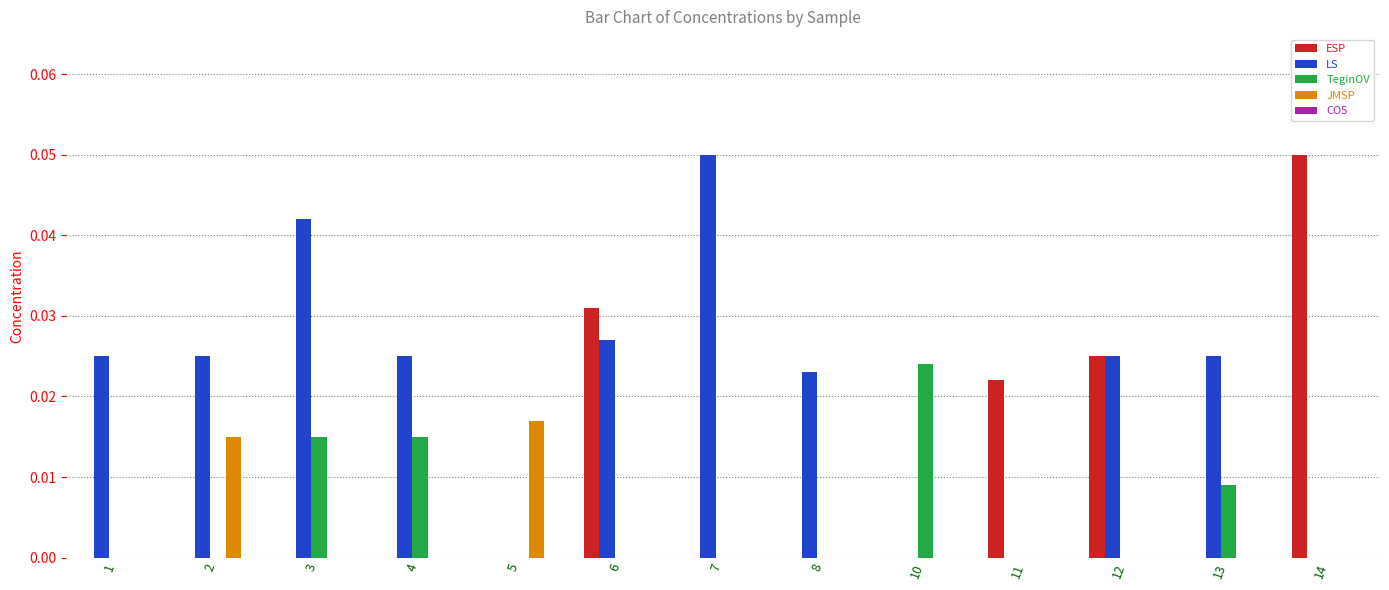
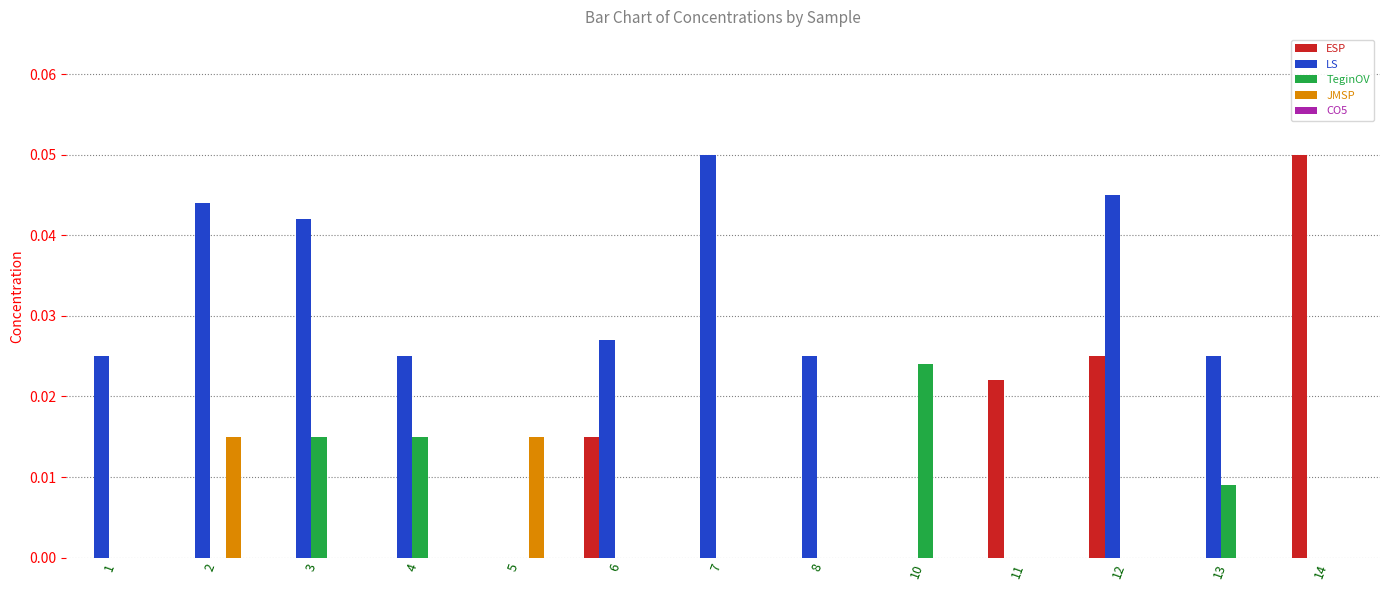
LS, 2: 0.025 -> 0.044
JMSP, 5: 0.017 -> 0.015
ESP, 6: 0.031 -> 0.015
LS, 8: 0.023 -> 0.025
LS, 12: 0.025 -> 0.045
